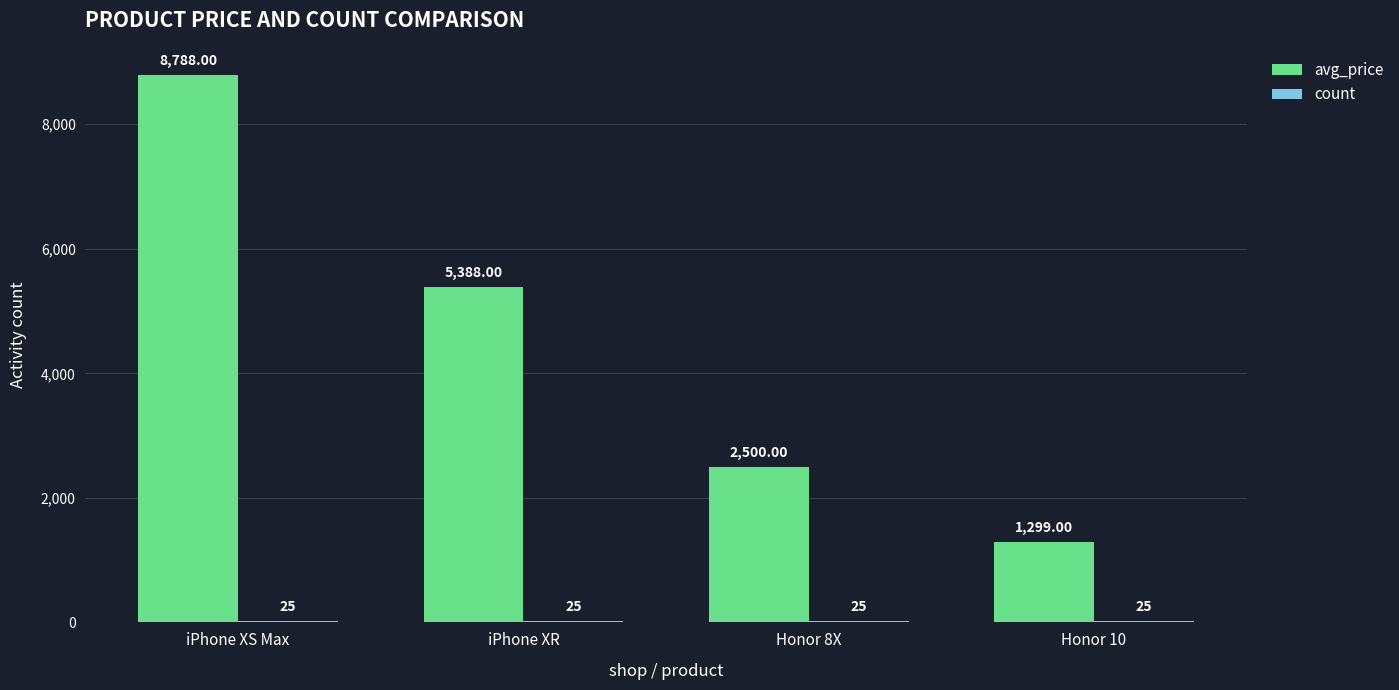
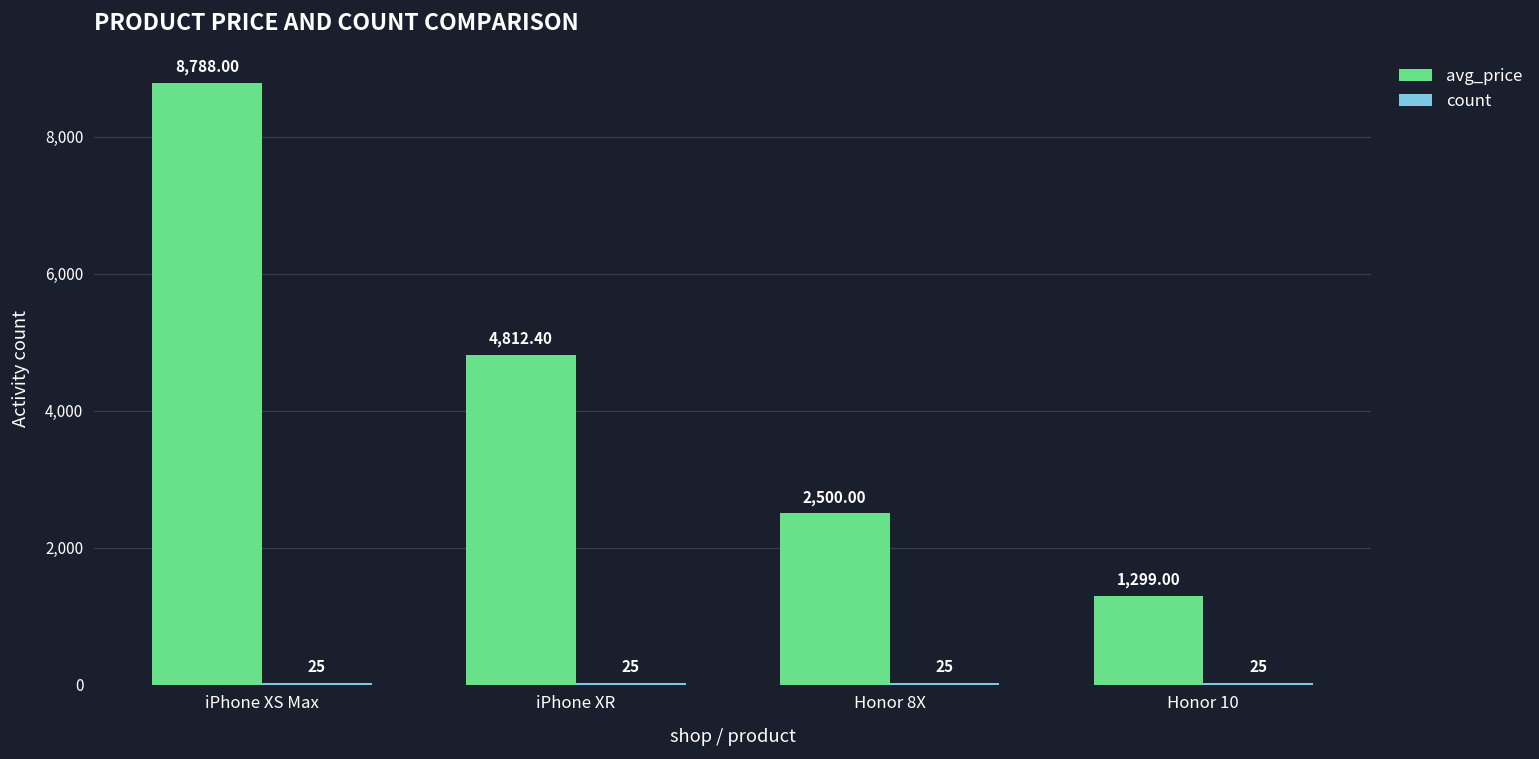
avg_price, iPhone XR: 5,388.00 -> 4,812.40
